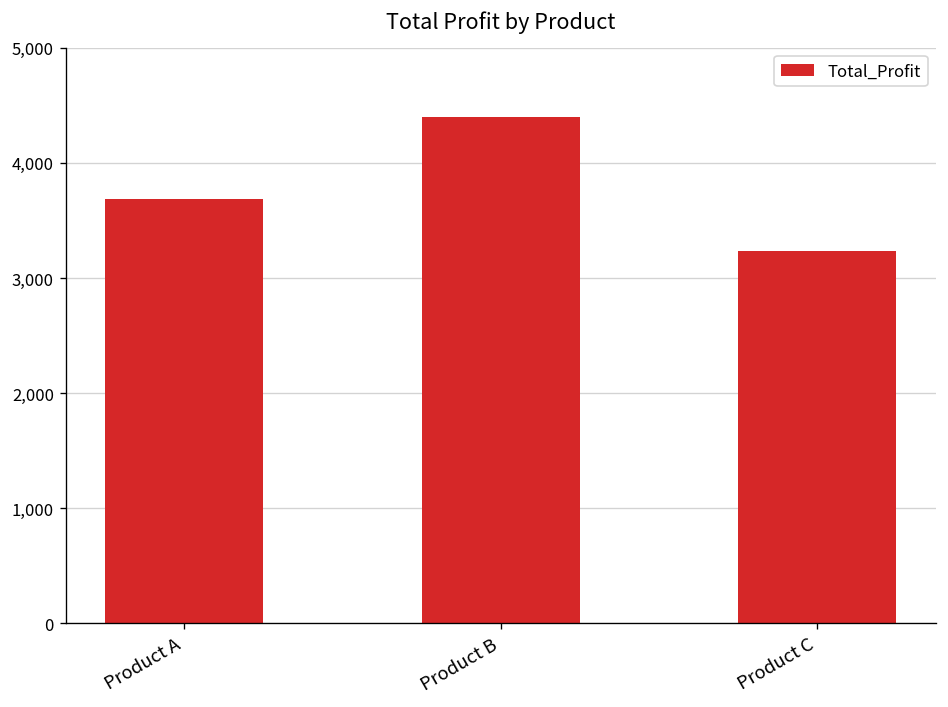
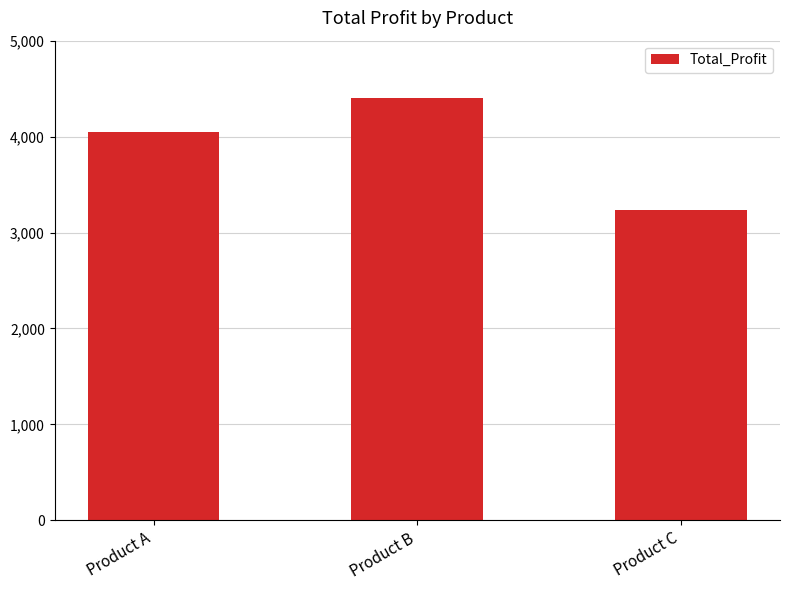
Product A: 3,700 -> 4,100
